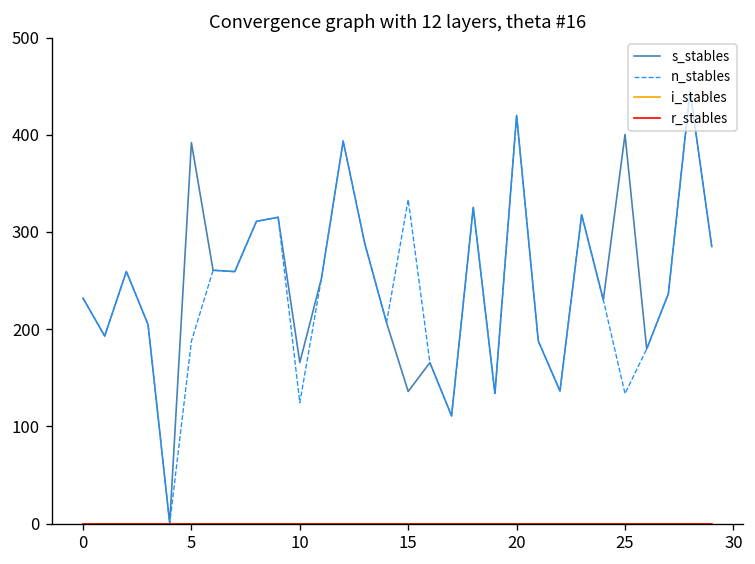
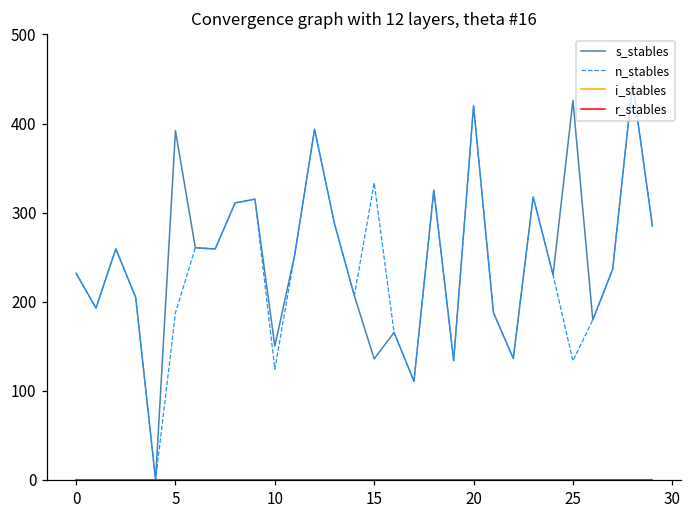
s_stables, 10: 170 -> 150
s_stables, 25: 400 -> 430
